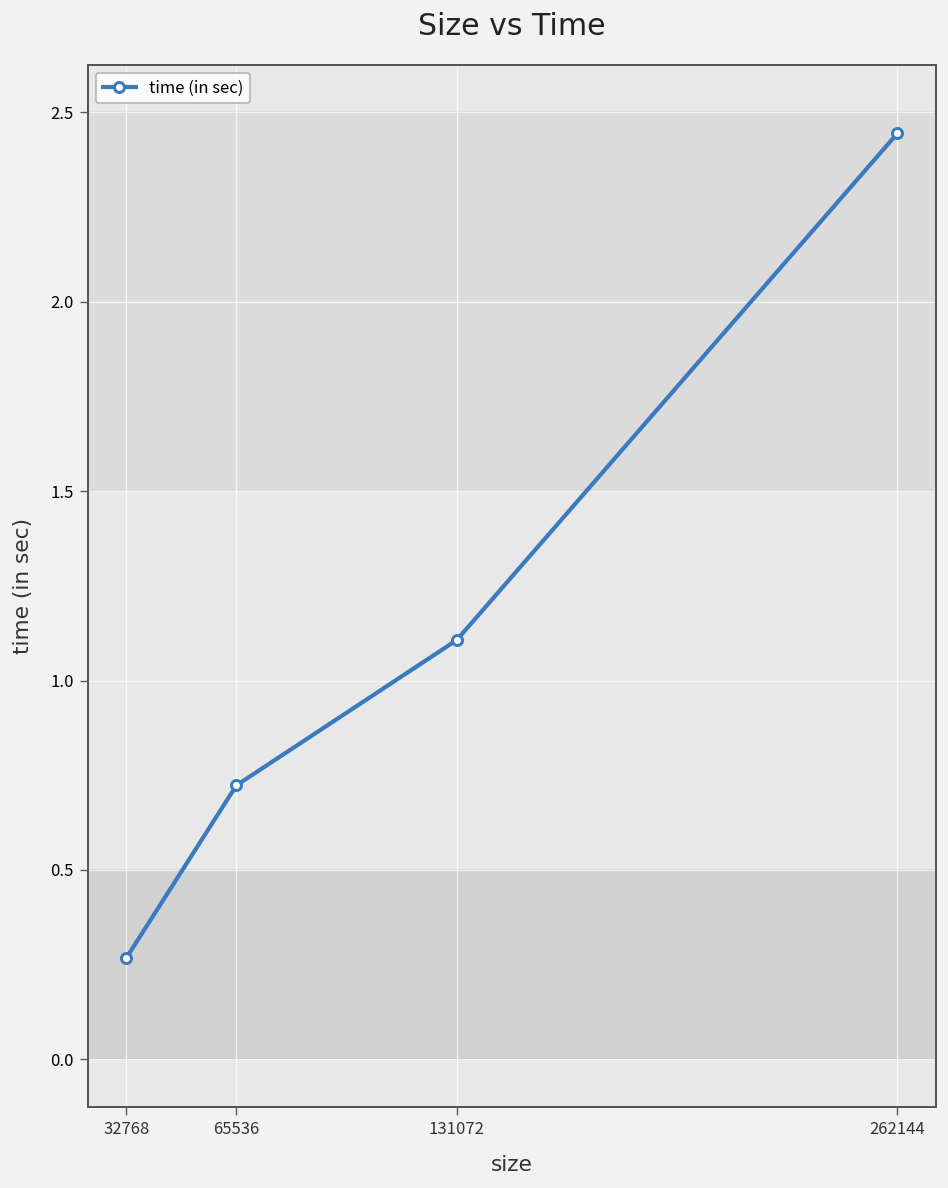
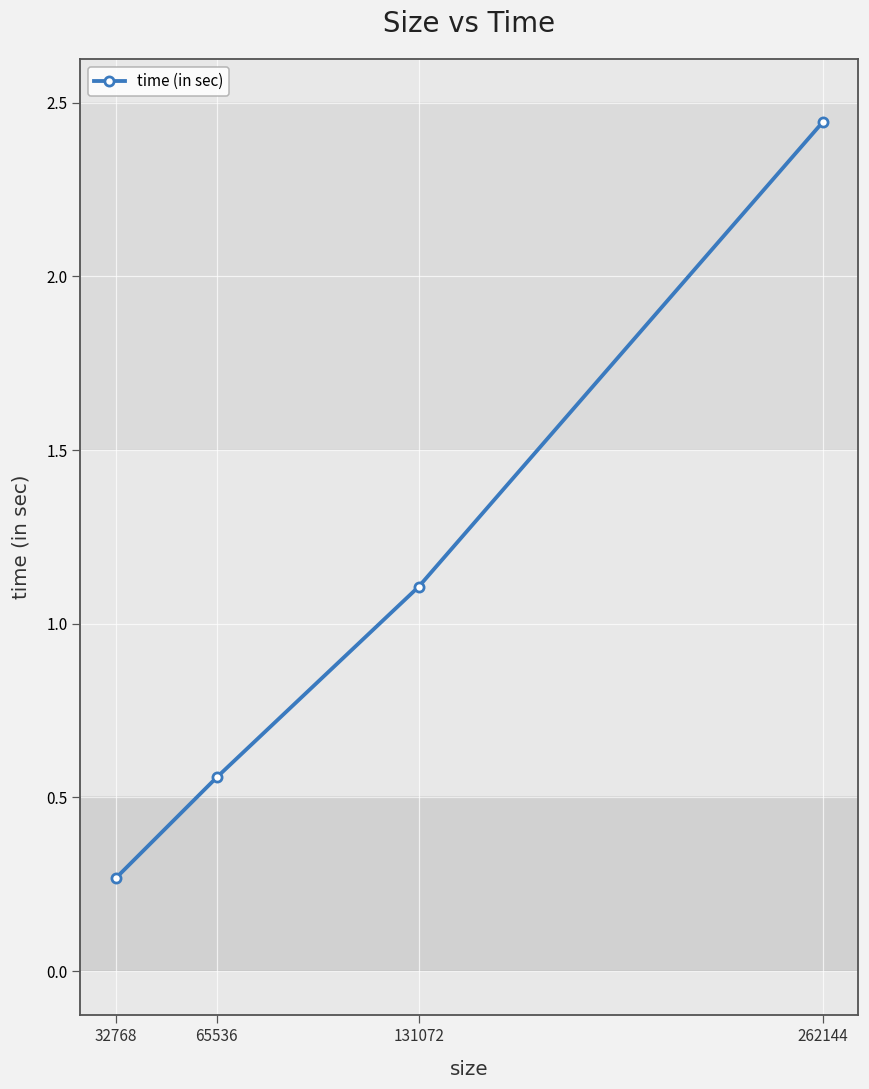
65536: 0.72 -> 0.56
